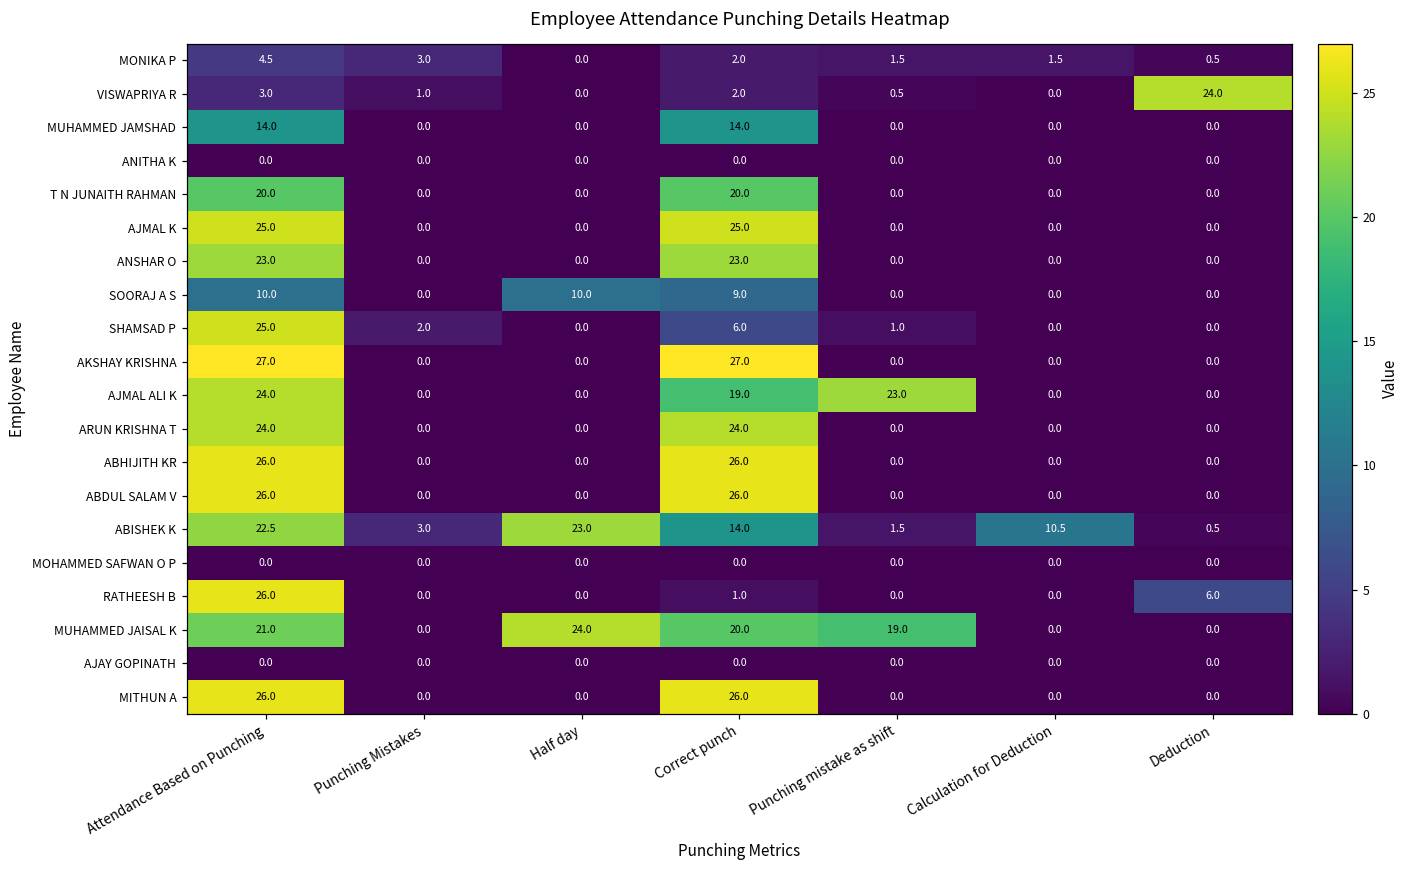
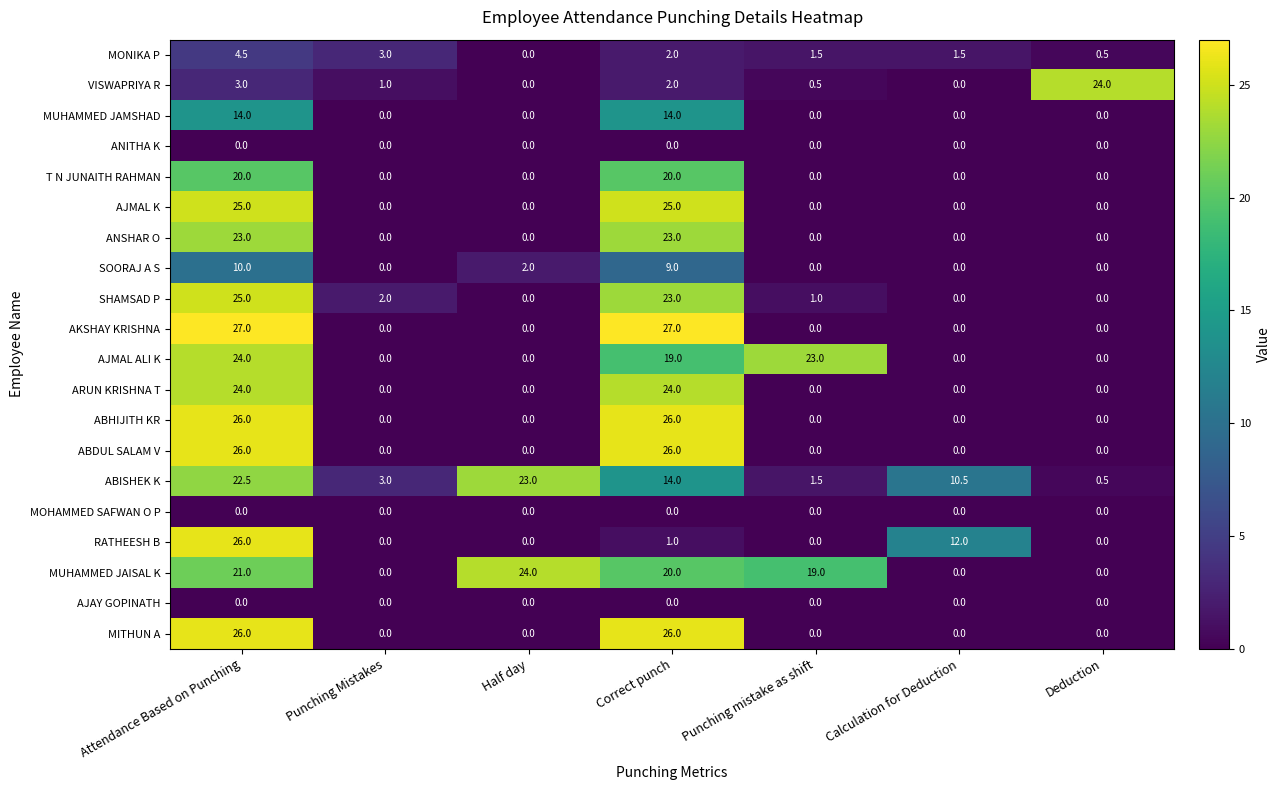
SOORAJ A S, Half day: 10.0 -> 2.0
SHAMSAD P, Correct punch: 6.0 -> 23.0
RATHEESH B, Calculation for Deduction: 0.0 -> 12.0
RATHEESH B, Deduction: 6.0 -> 0.0
